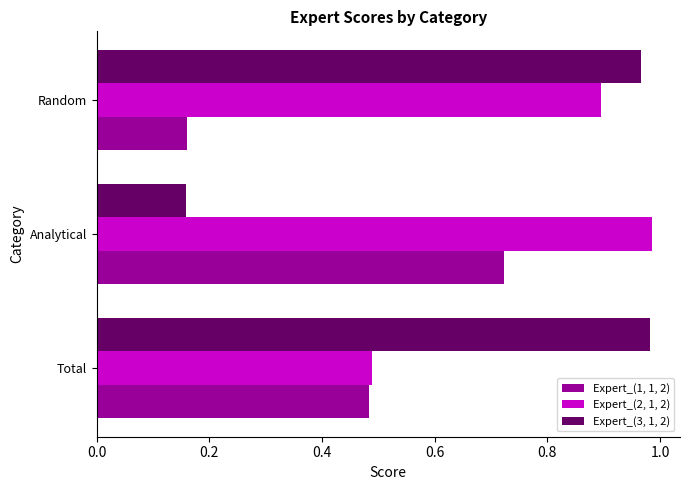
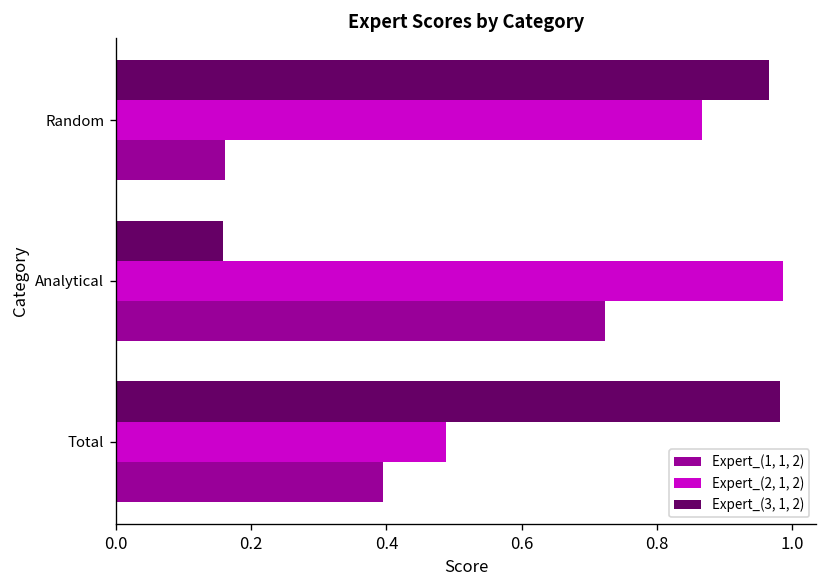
Expert_(2, 1, 2), Random: 0.89 -> 0.87
Expert_(1, 1, 2), Total: 0.48 -> 0.40
